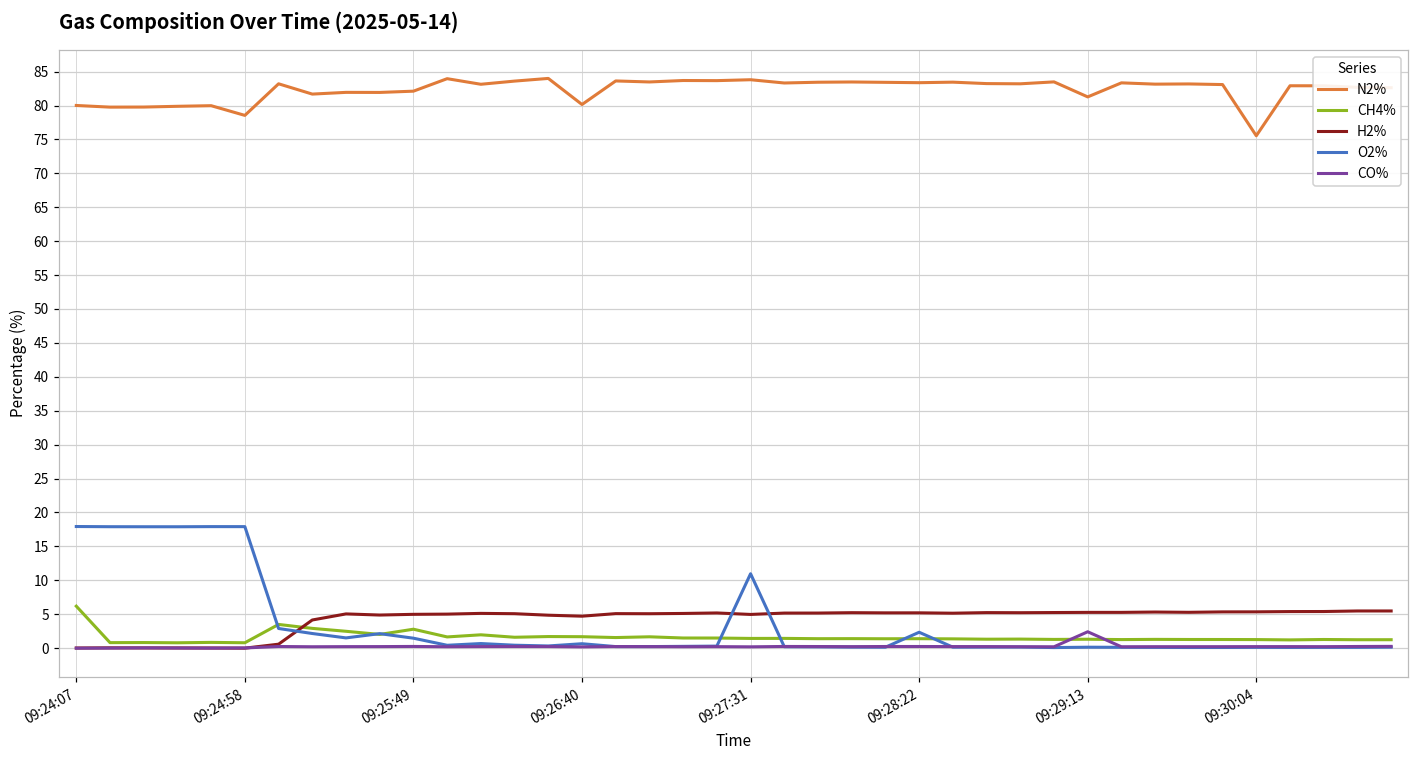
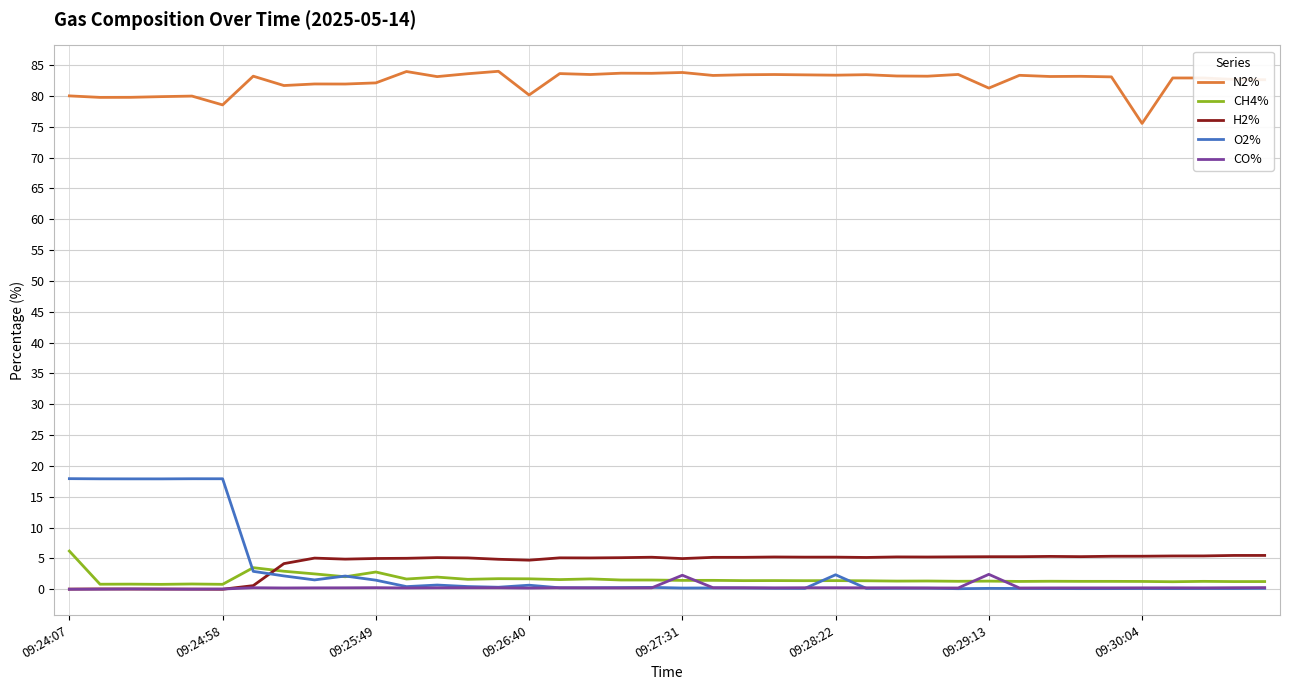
O2%, 09:27:31: 11 -> 0
CO%, 09:27:31: 0 -> 2
